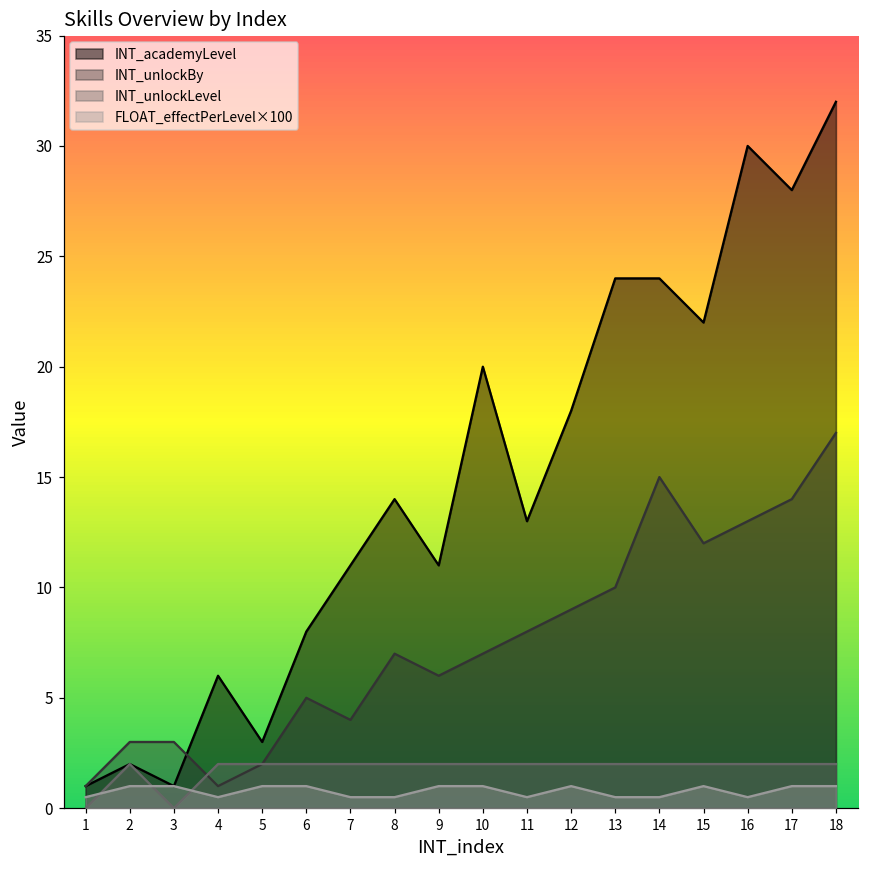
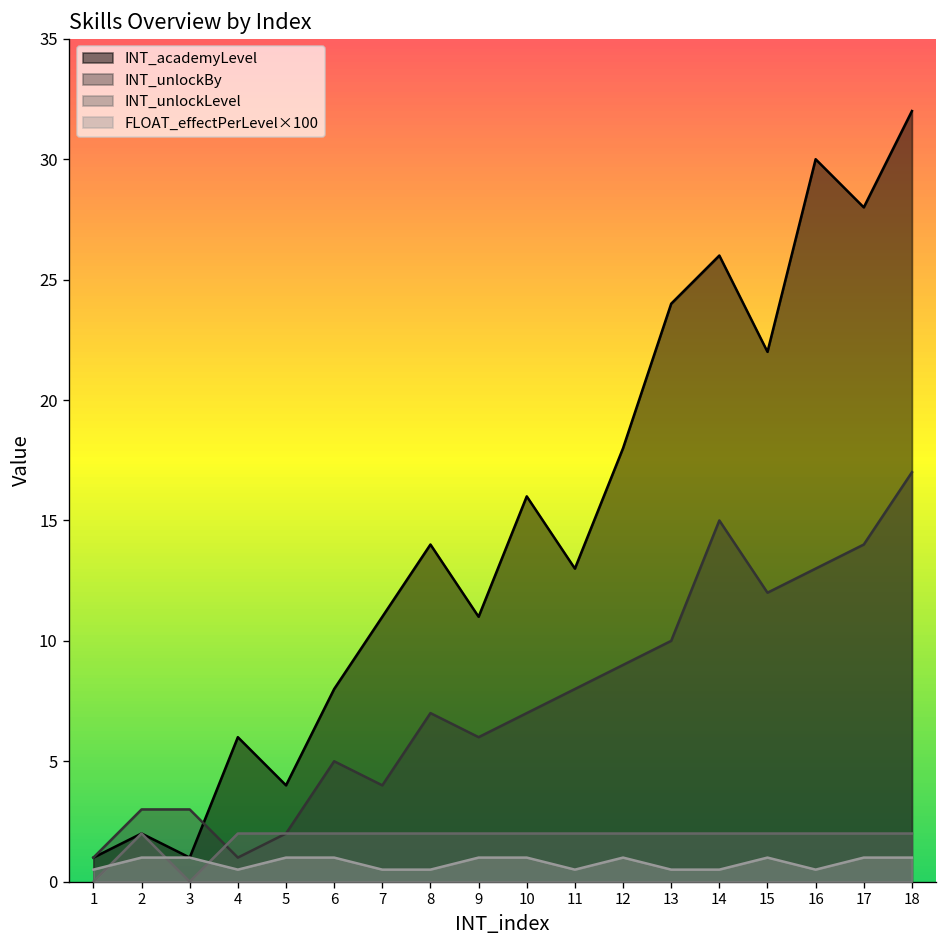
INT_academyLevel, 5: 3 -> 4
INT_academyLevel, 10: 20 -> 16
INT_academyLevel, 14: 24 -> 26
